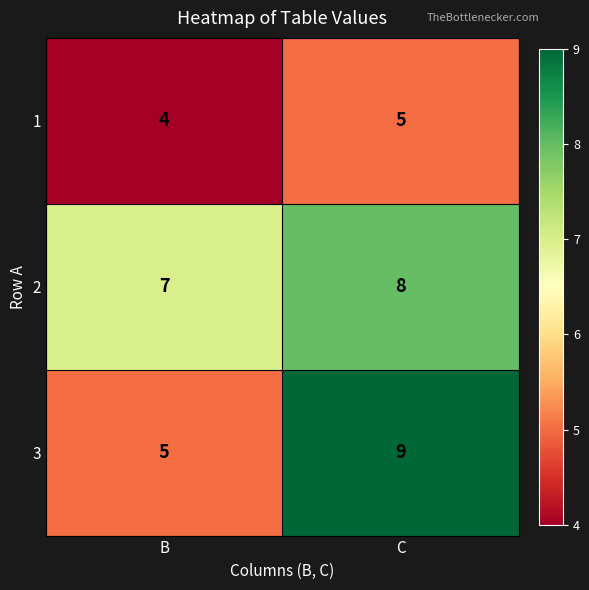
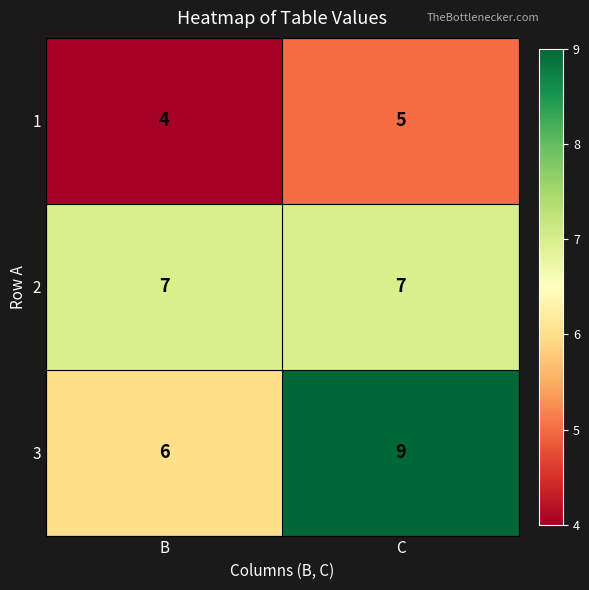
2, C: 8 -> 7
3, B: 5 -> 6
